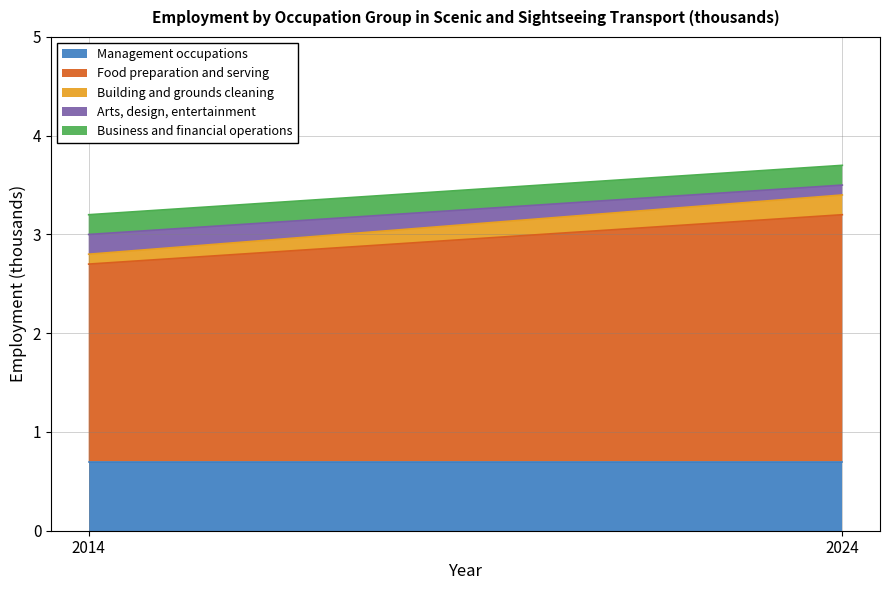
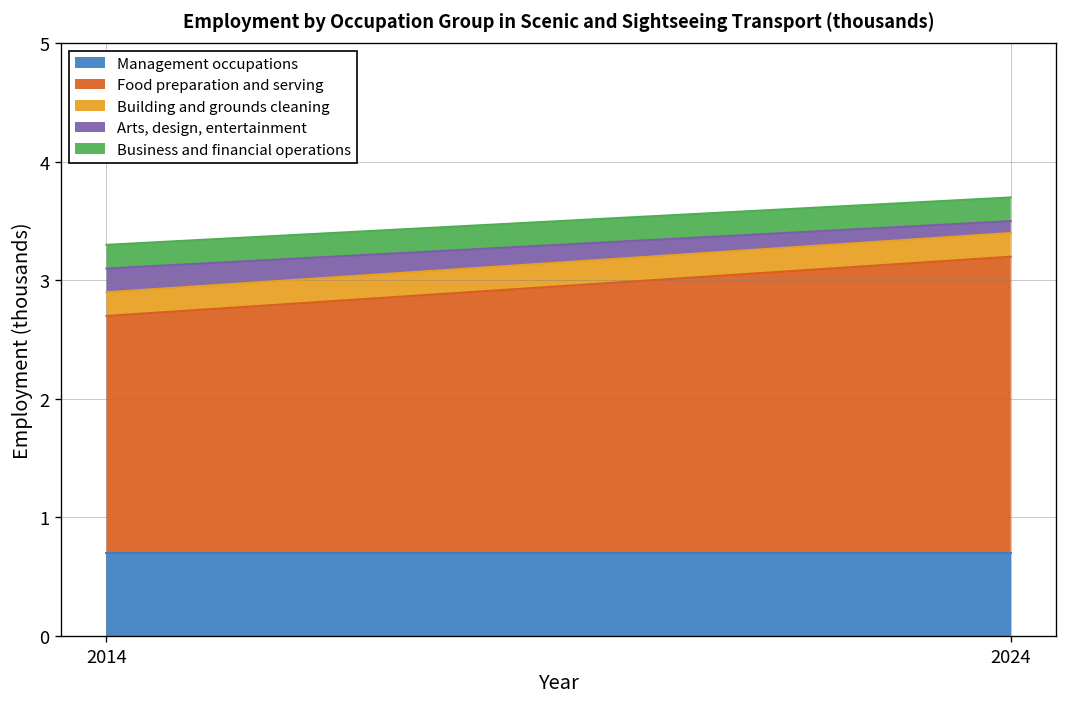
Building and grounds cleaning, 2014: 0.1 -> 0.2
